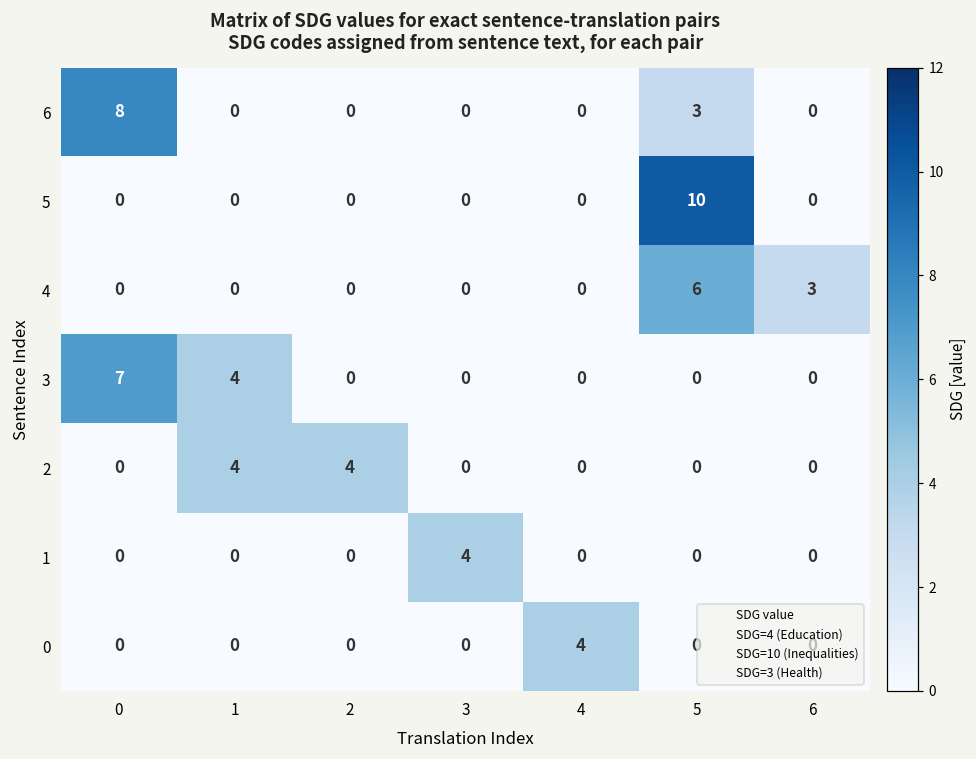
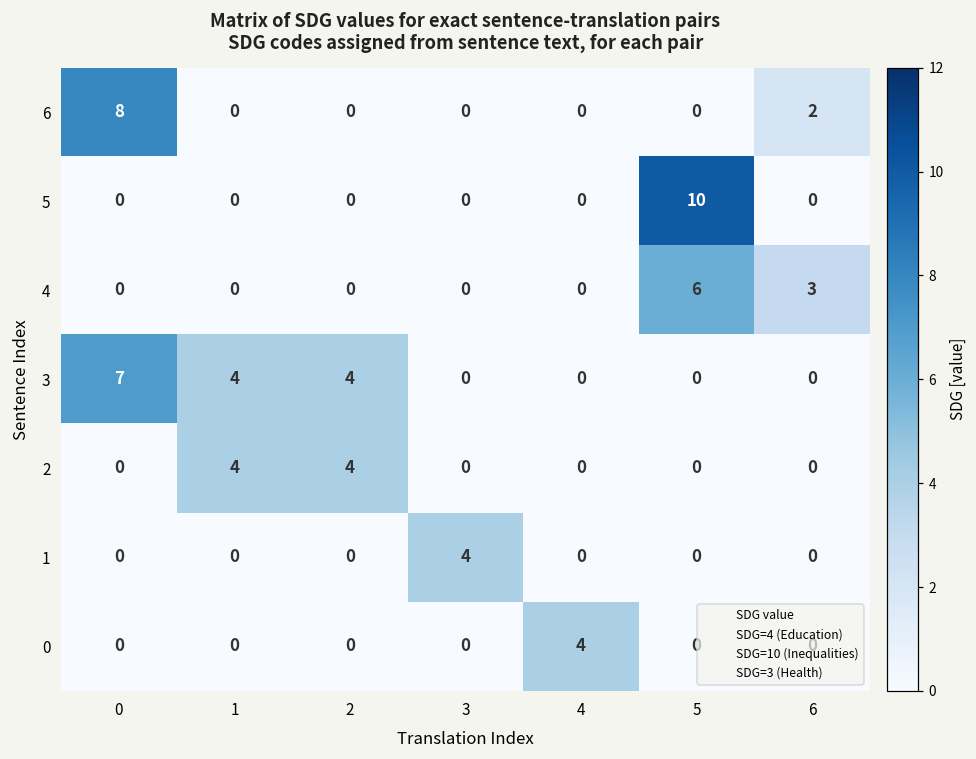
6, 5: 3 -> 0
6, 6: 0 -> 2
3, 2: 0 -> 4
